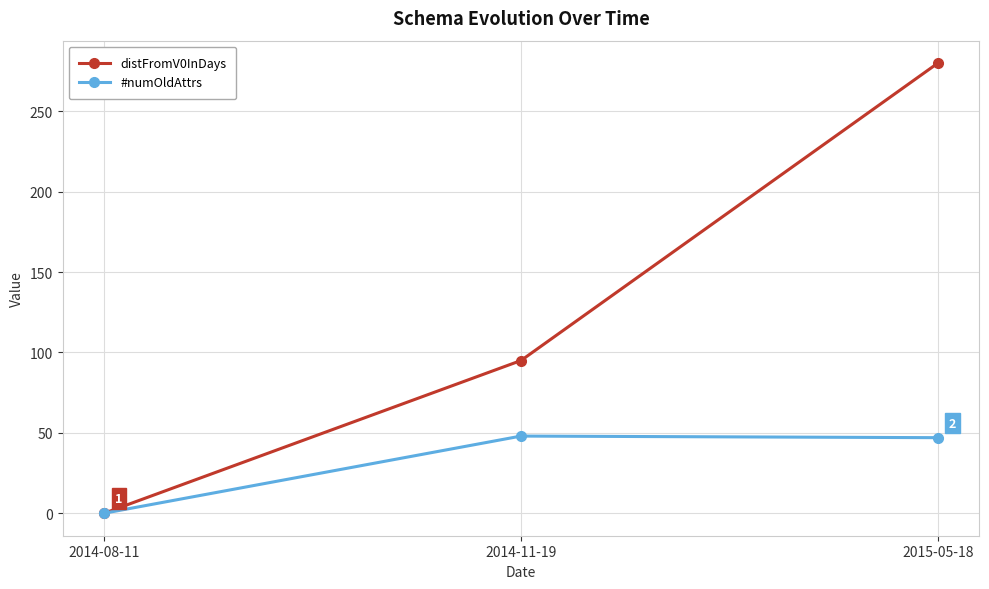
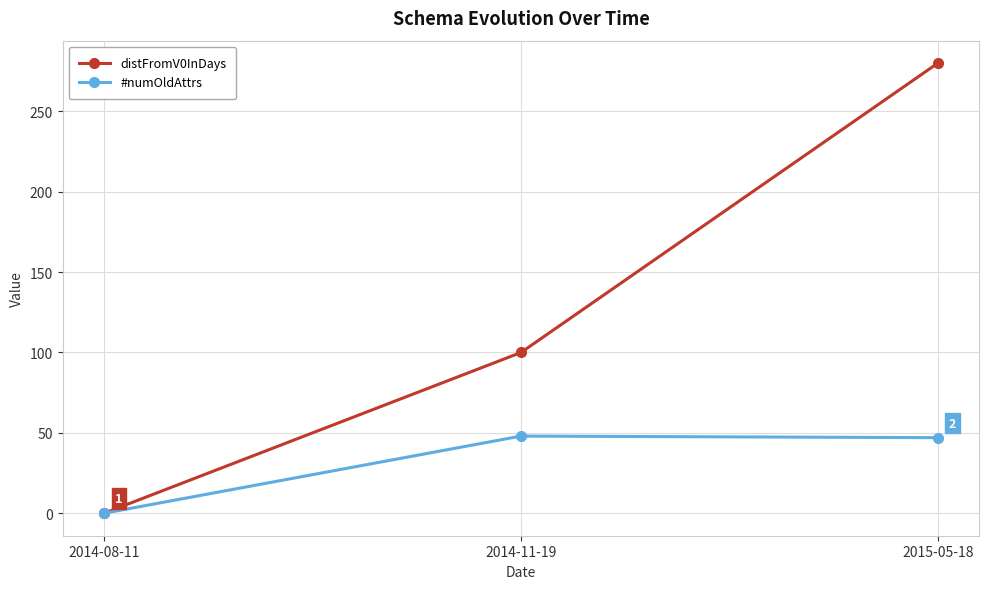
distFromV0InDays, 2014-11-19: 95 -> 100
